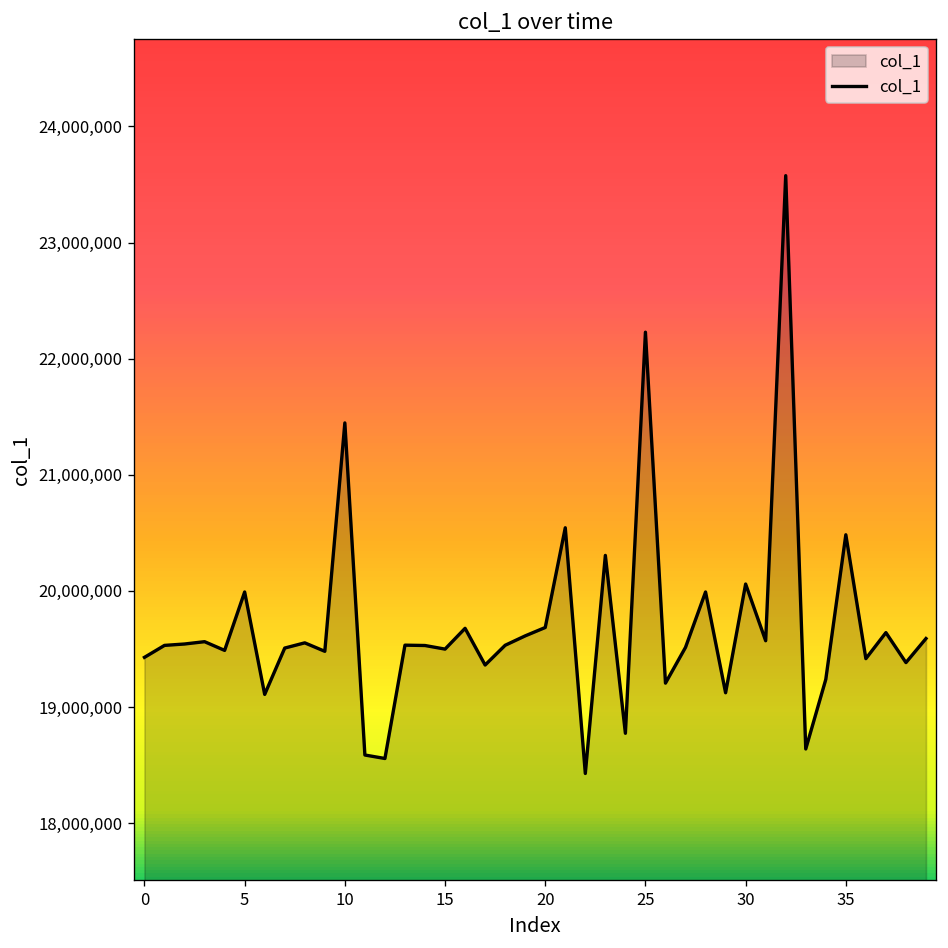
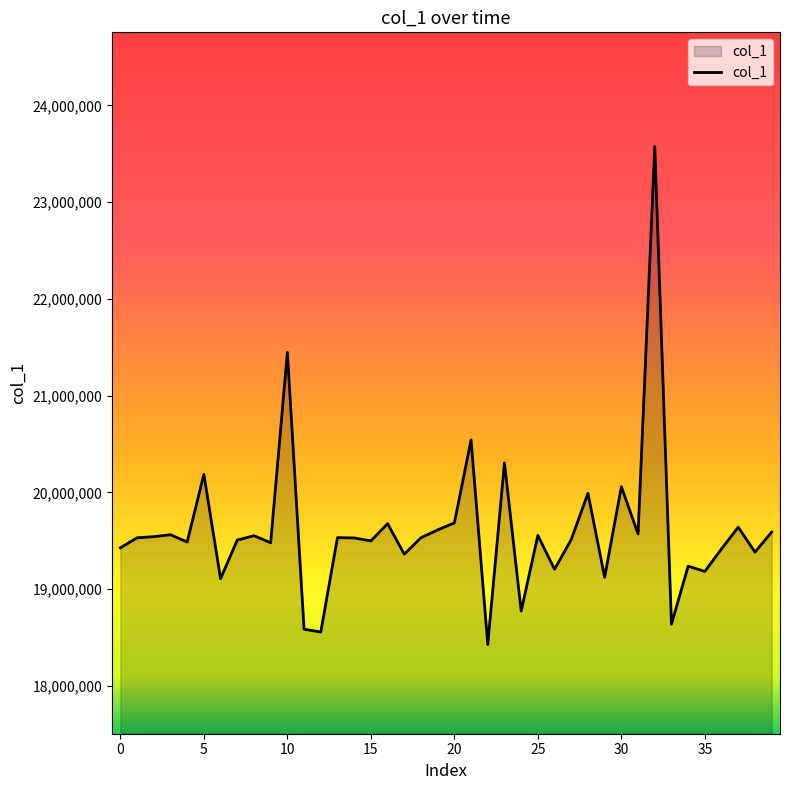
5: 20,000,000 -> 20,200,000
25: 22,200,000 -> 19,600,000
35: 20,500,000 -> 19,200,000
